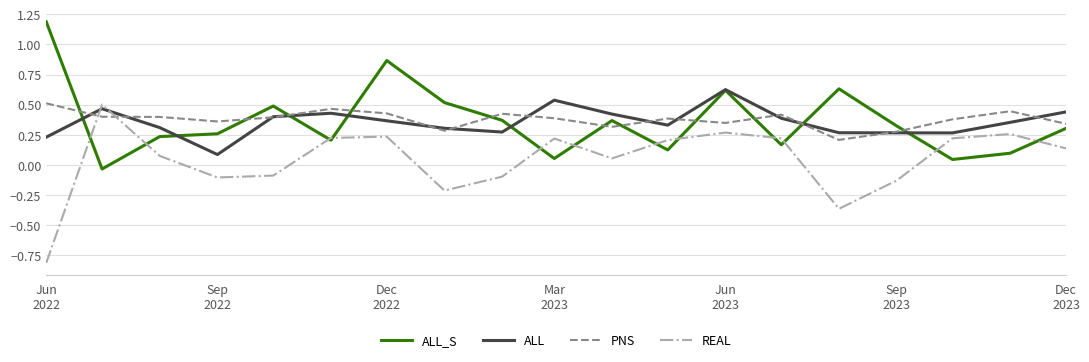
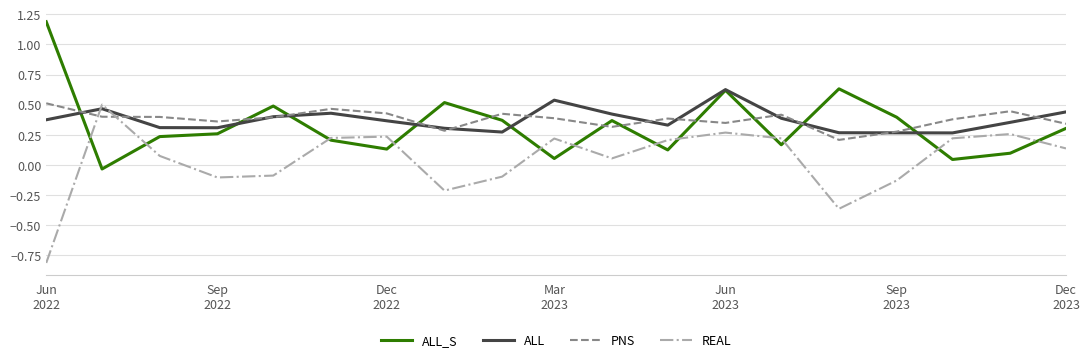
ALL, Jun 2022: 0.23 -> 0.37
ALL, Sep 2022: 0.09 -> 0.31
ALL_S, Dec 2022: 0.87 -> 0.13
ALL_S, Sep 2023: 0.32 -> 0.40
